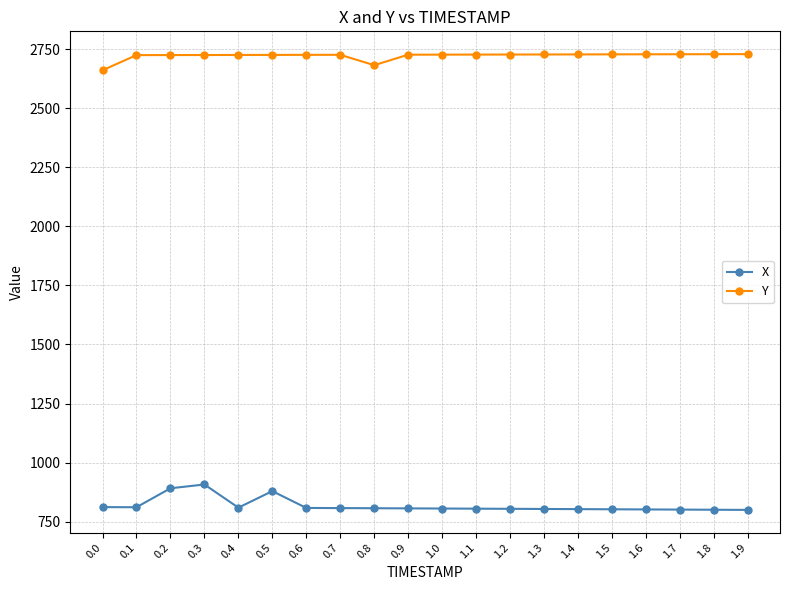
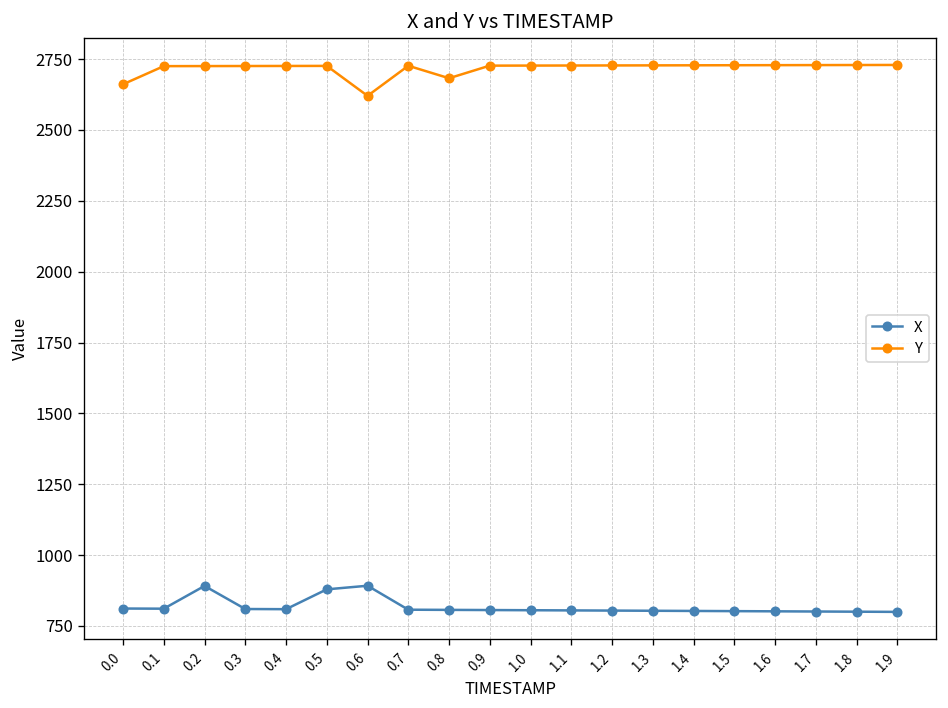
X, 0.3: 910 -> 810
X, 0.6: 810 -> 890
Y, 0.6: 2730 -> 2620
